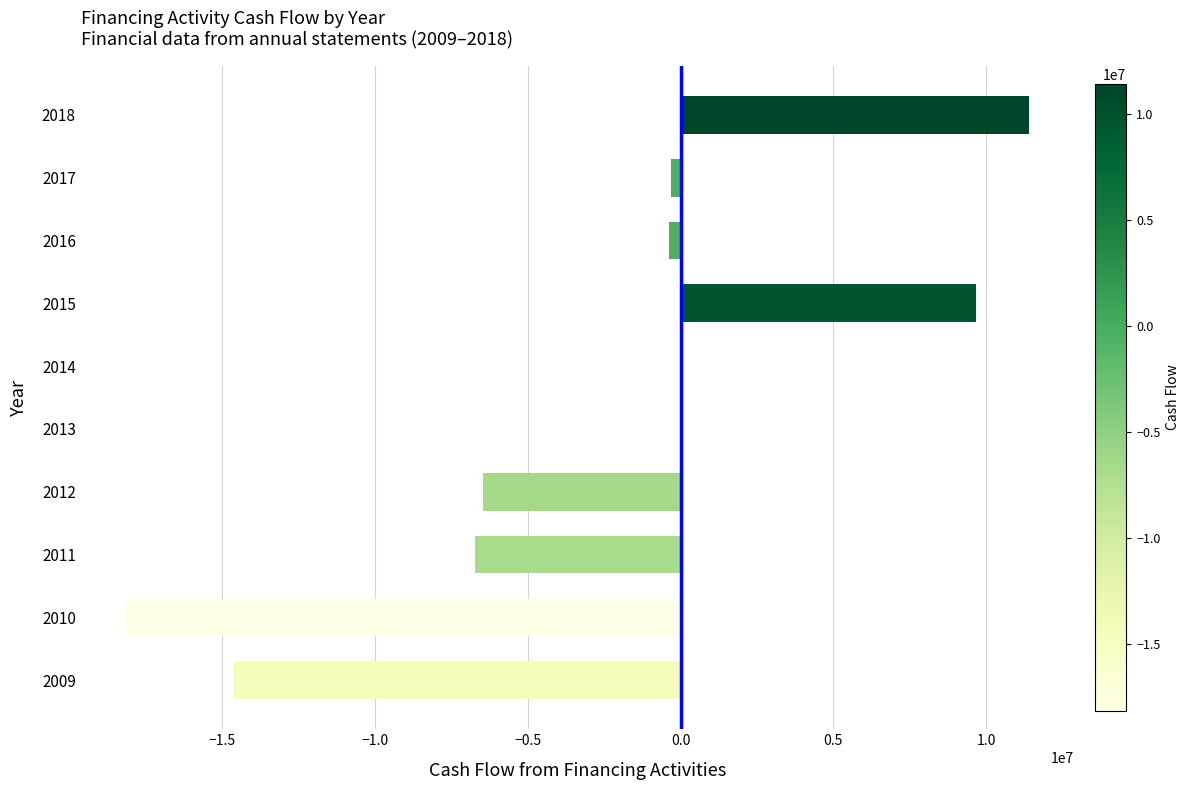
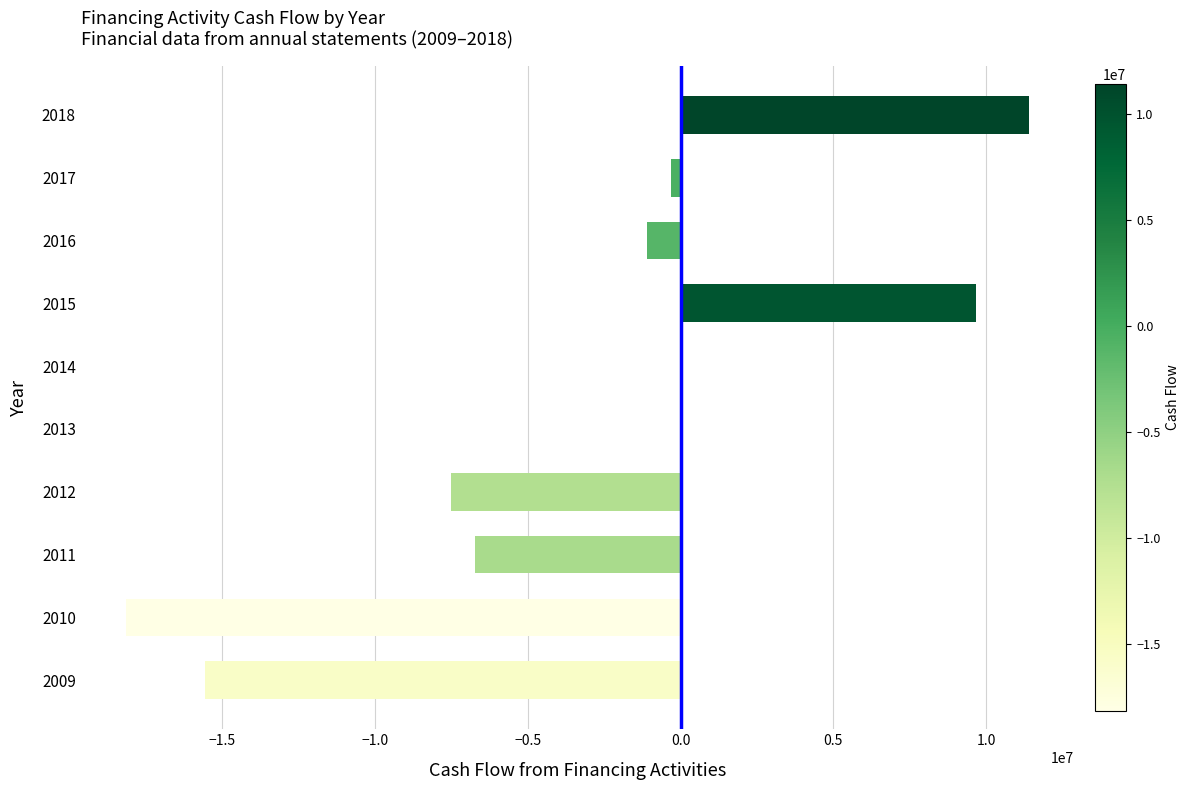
2016: -400000 -> -1100000
2012: -6500000 -> -7500000
2009: -14600000 -> -15600000
